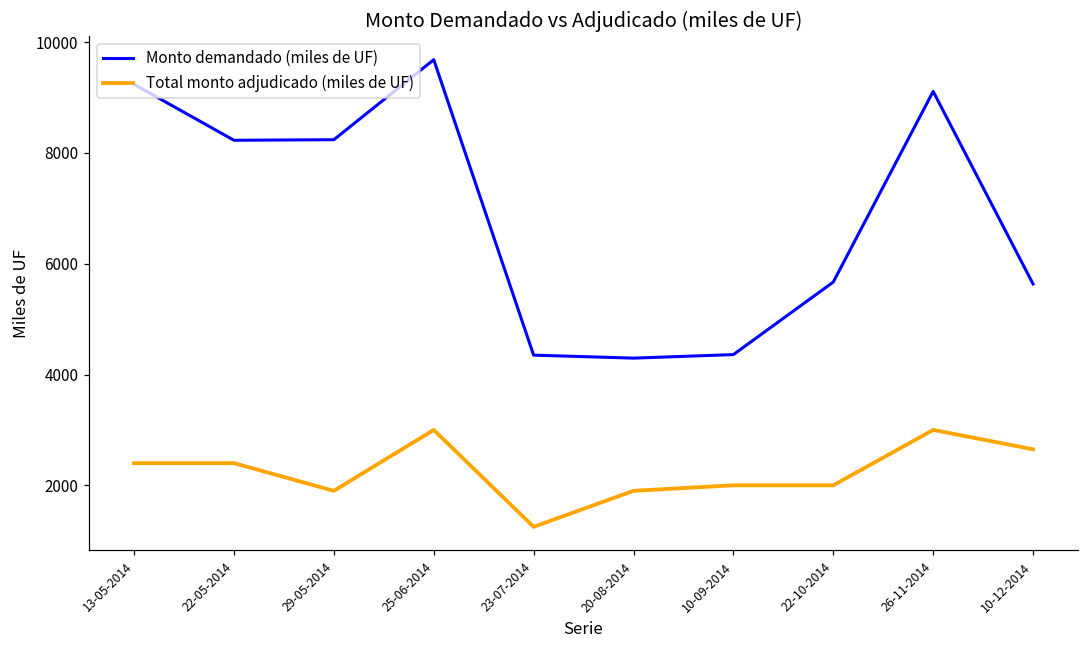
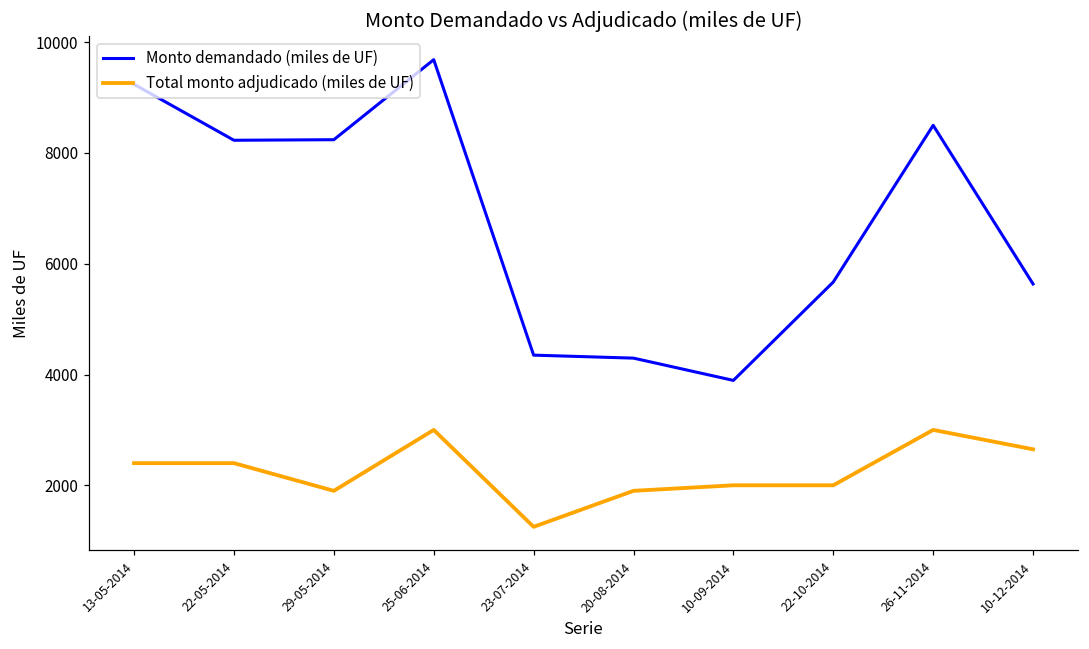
Monto demandado (miles de UF), 10-09-2014: 4400 -> 3900
Monto demandado (miles de UF), 26-11-2014: 9100 -> 8500
